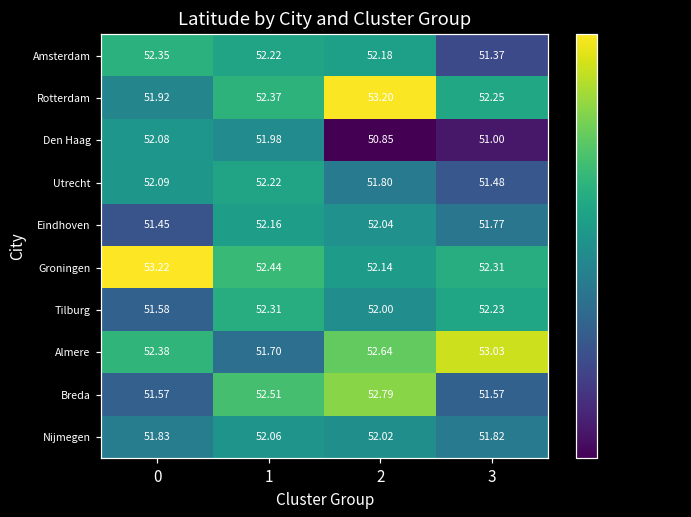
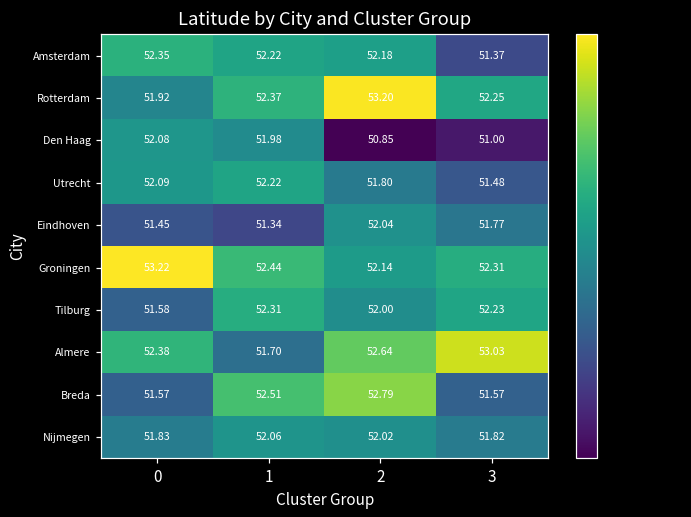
Eindhoven, 1: 52.16 -> 51.34
